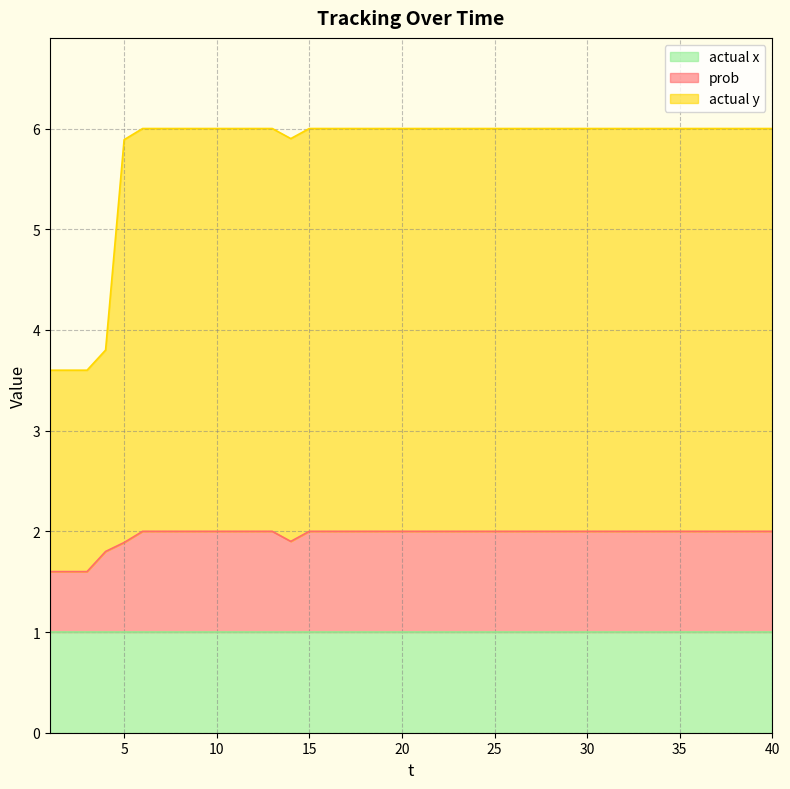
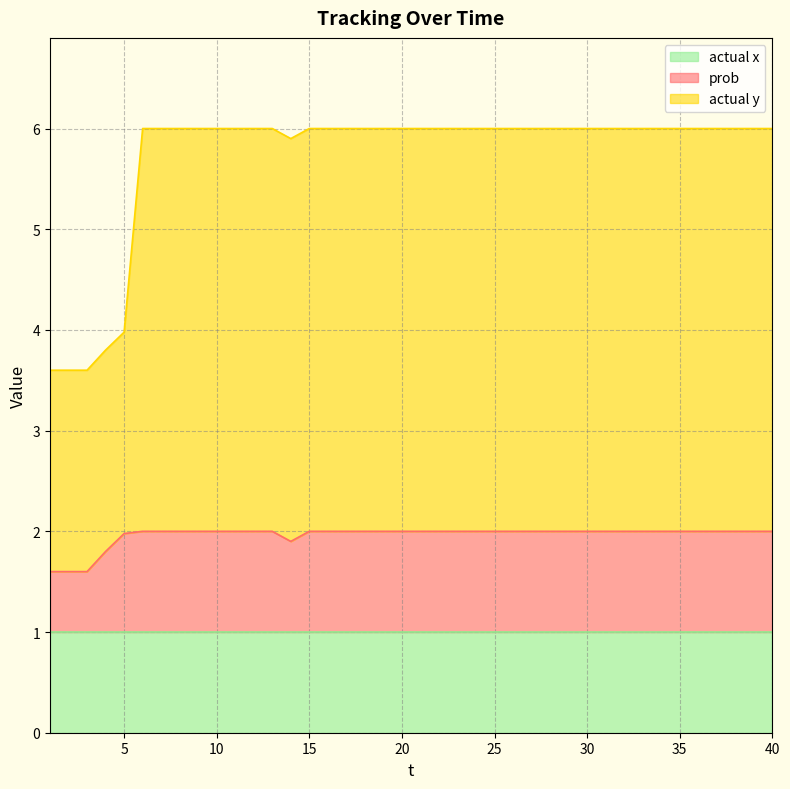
prob, 5: 1.89 -> 1.98
actual y, 5: 4 -> 2
